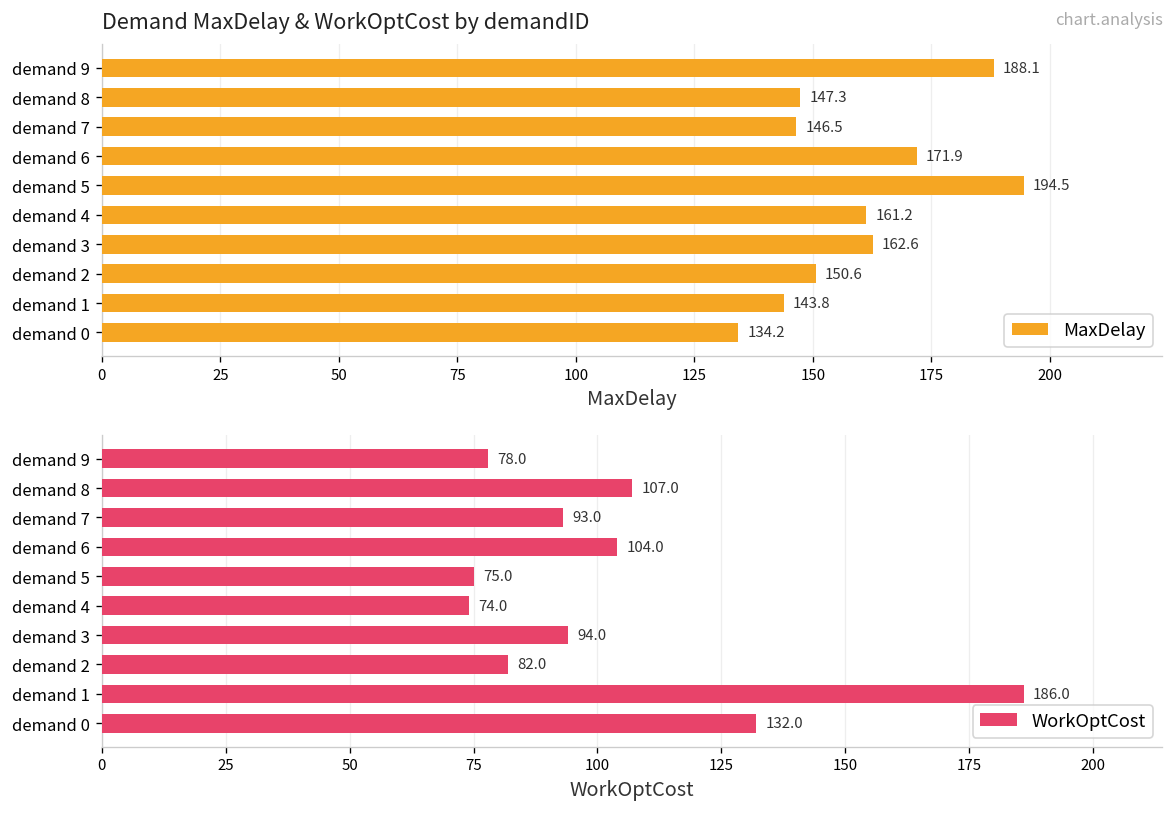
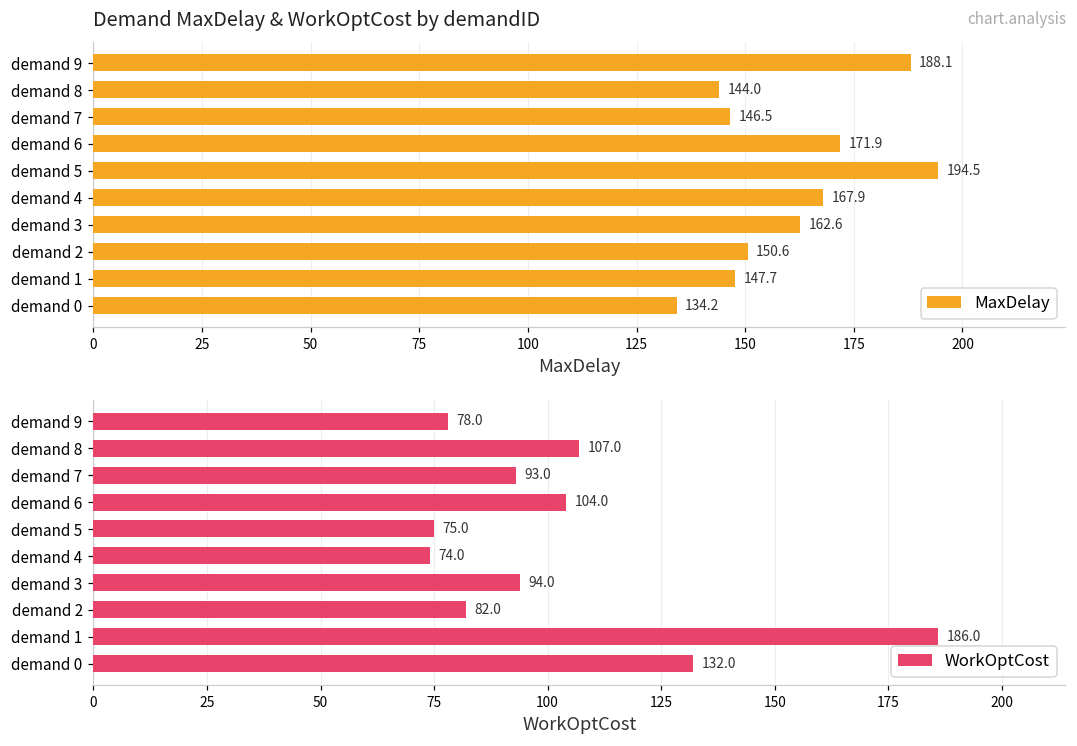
Demand MaxDelay & WorkOptCost by demandID, demand 8: 147.3 -> 144.0
Demand MaxDelay & WorkOptCost by demandID, demand 4: 161.2 -> 167.9
Demand MaxDelay & WorkOptCost by demandID, demand 1: 143.8 -> 147.7
